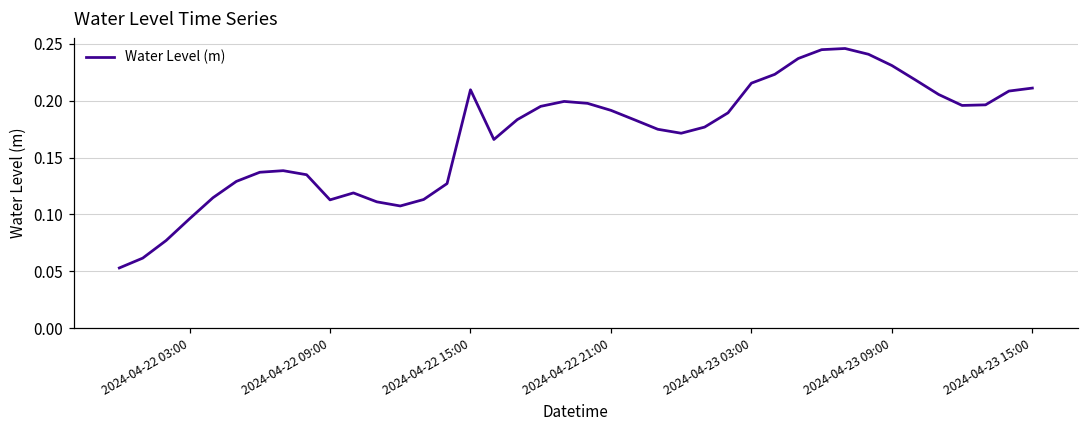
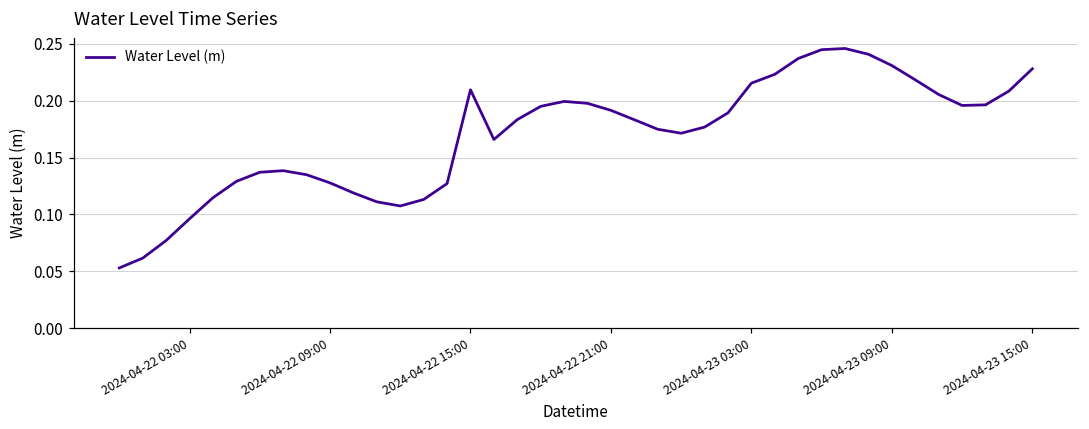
2024-04-22 09:00: 0.113 -> 0.128
2024-04-23 15:00: 0.211 -> 0.228
